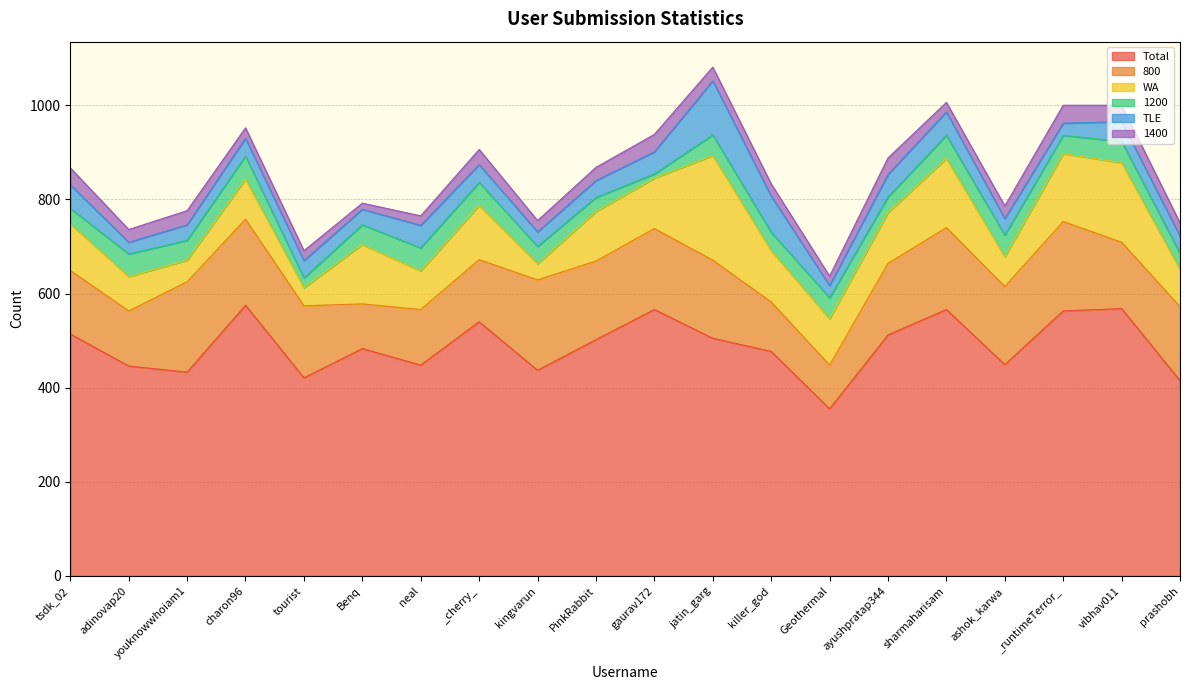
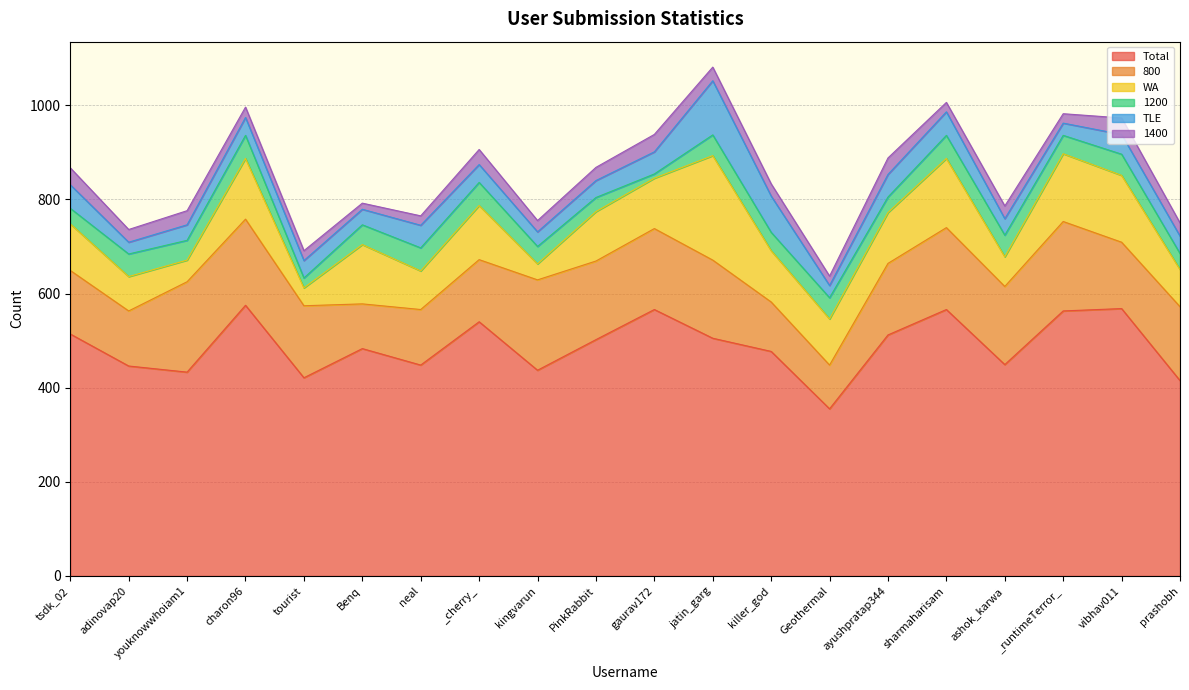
WA, charon96: 90 -> 130
1400, _runtimeTerror_: 40 -> 20
WA, vibhav011: 170 -> 140
